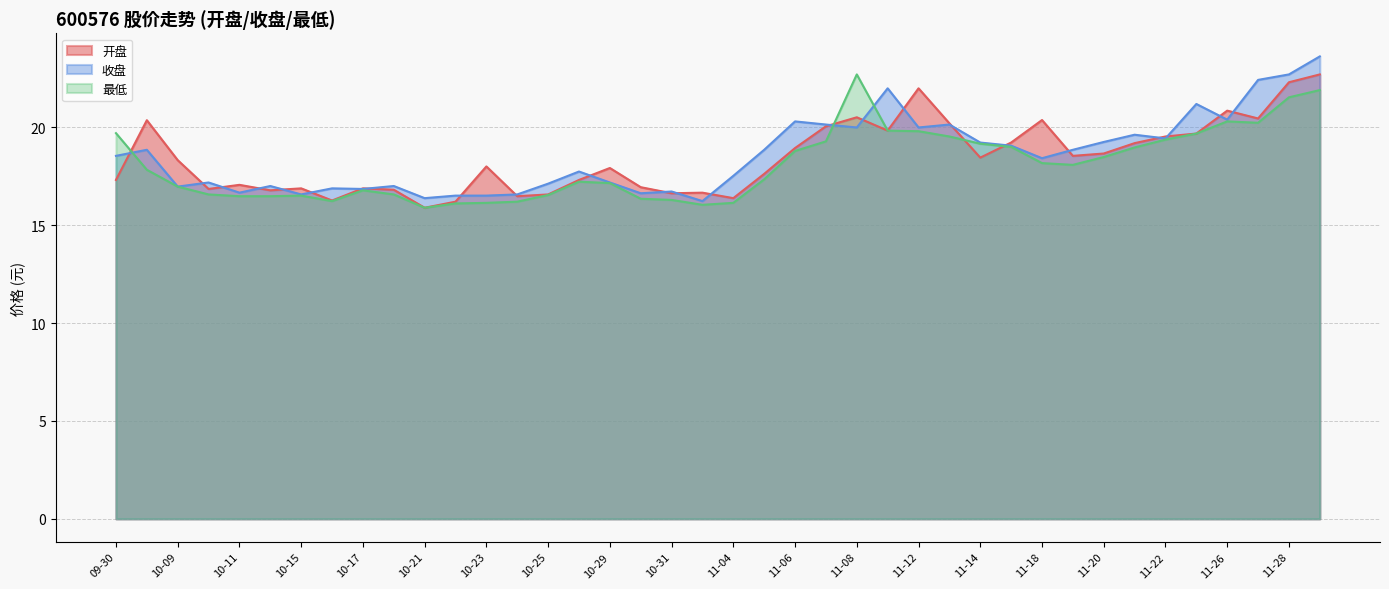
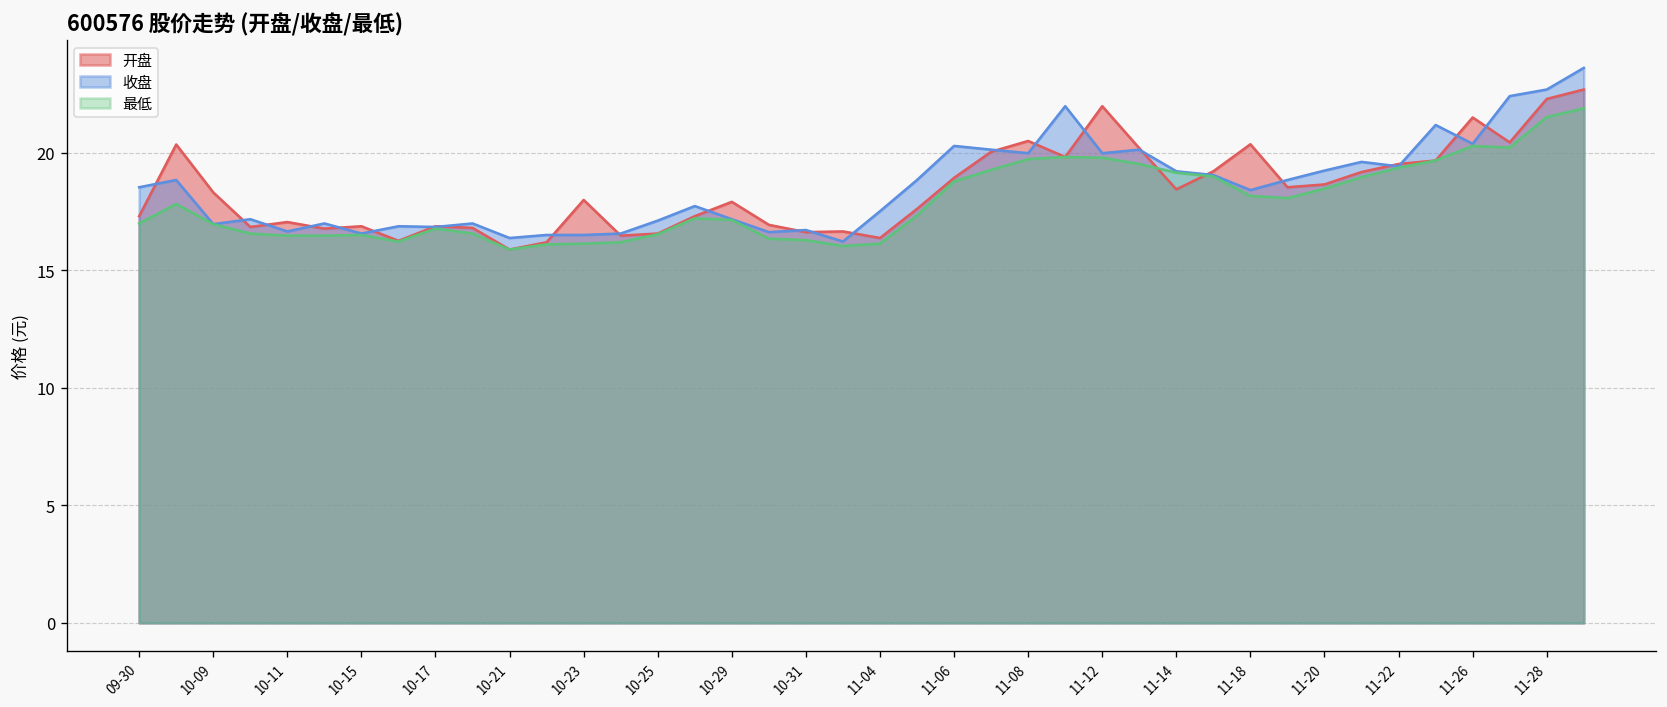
最低, 09-30: 19.7 -> 17.0
最低, 11-08: 22.7 -> 19.7
开盘, 11-26: 20.9 -> 21.5
